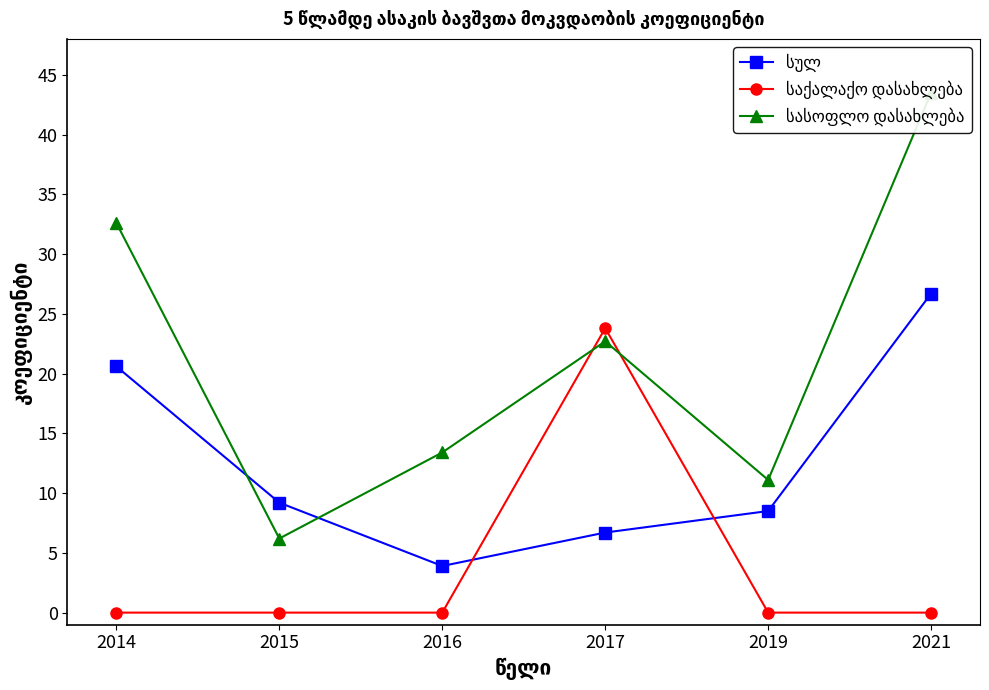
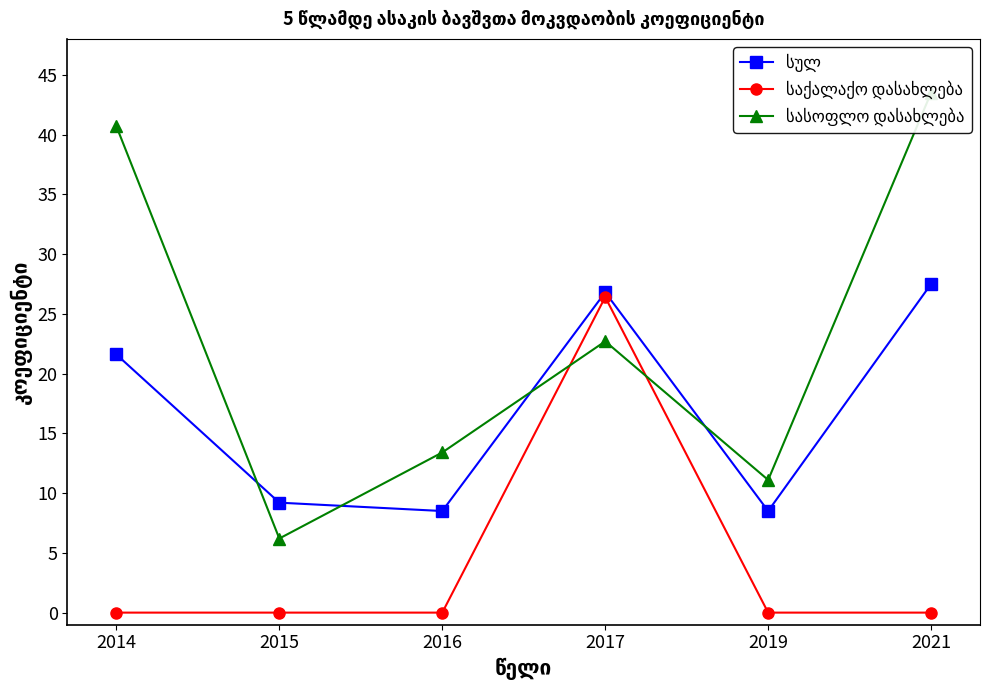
სულ, 2014: 20.6 -> 21.6
სასოფლო დასახლება, 2014: 32.6 -> 40.7
სულ, 2016: 3.9 -> 8.5
სულ, 2017: 6.7 -> 26.8
საქალაქო დასახლება, 2017: 23.8 -> 26.4
სულ, 2021: 26.7 -> 27.5
